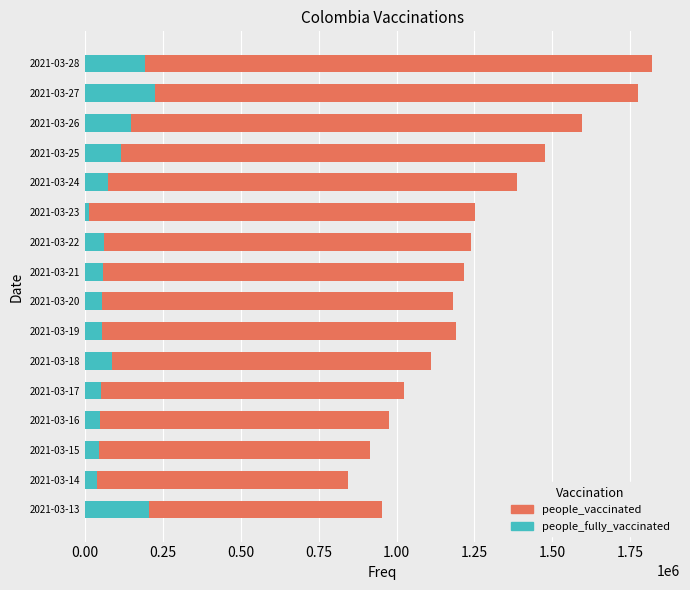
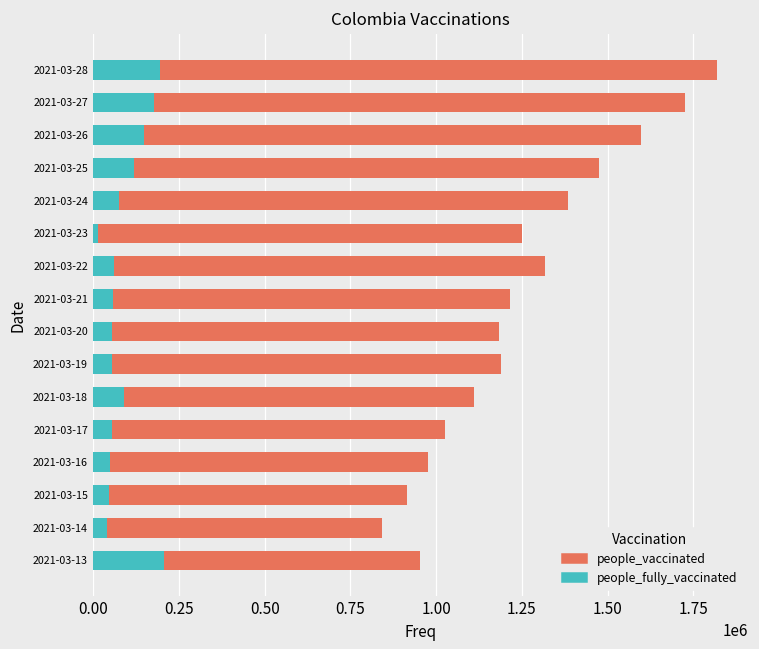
people_fully_vaccinated, 2021-03-27: 220000 -> 180000
people_vaccinated, 2021-03-22: 1180000 -> 1260000
